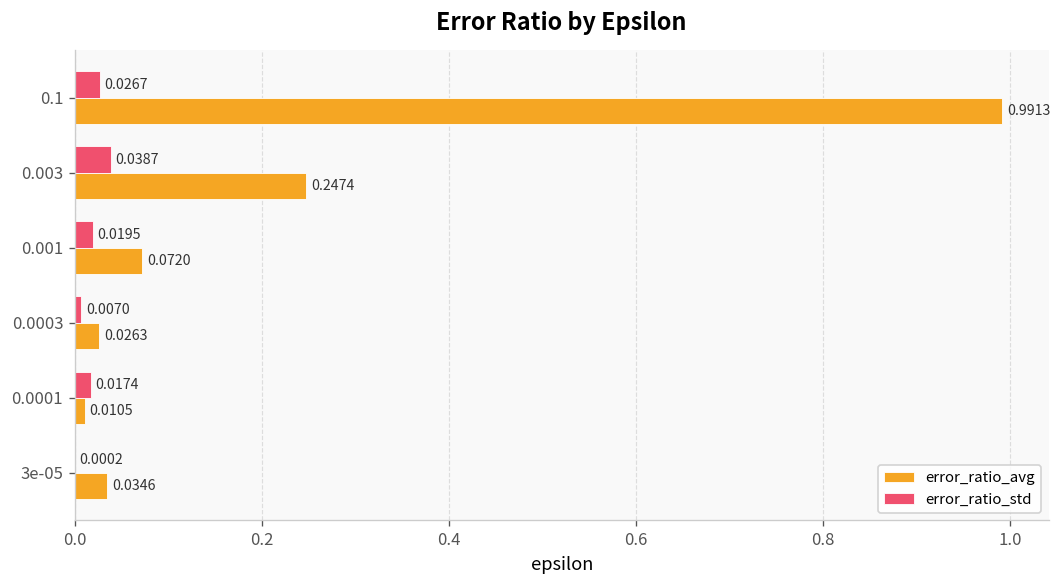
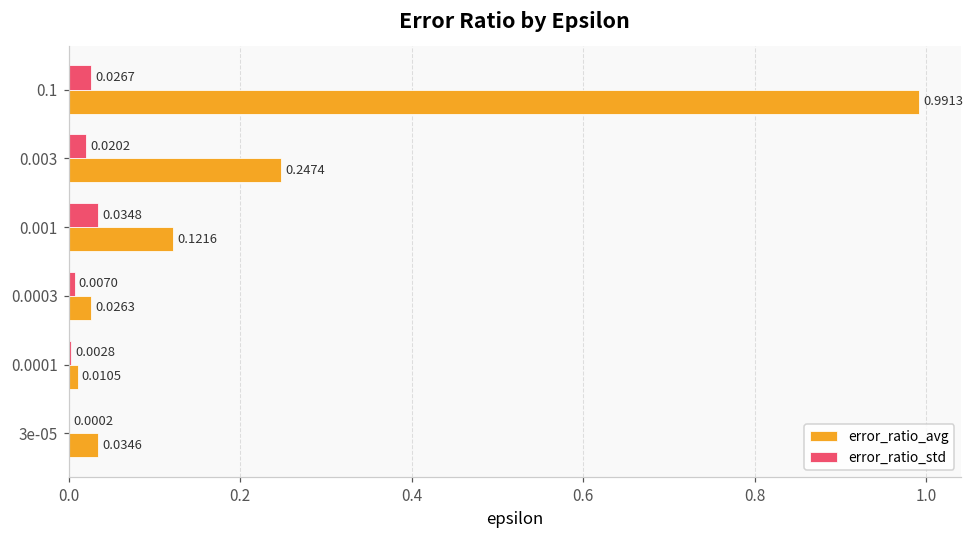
error_ratio_std, 0.003: 0.0387 -> 0.0202
error_ratio_std, 0.001: 0.0195 -> 0.0348
error_ratio_avg, 0.001: 0.0720 -> 0.1216
error_ratio_std, 0.0001: 0.0174 -> 0.0028
